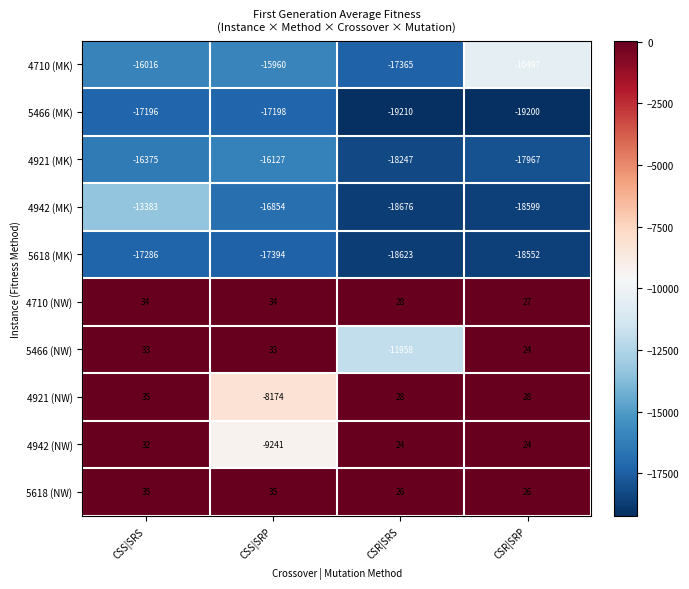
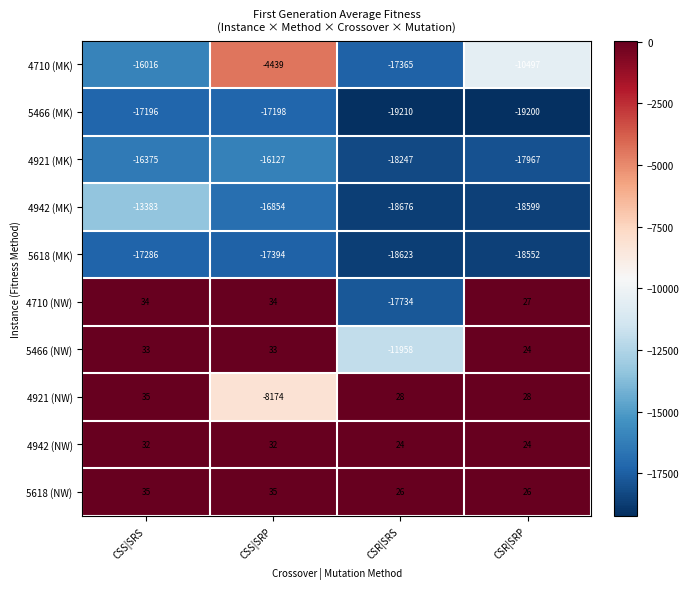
4710 (MK), CSS|SRP: -15960 -> -4439
4710 (NW), CSR|SRS: 28 -> -17734
4942 (NW), CSS|SRP: -9241 -> 32
